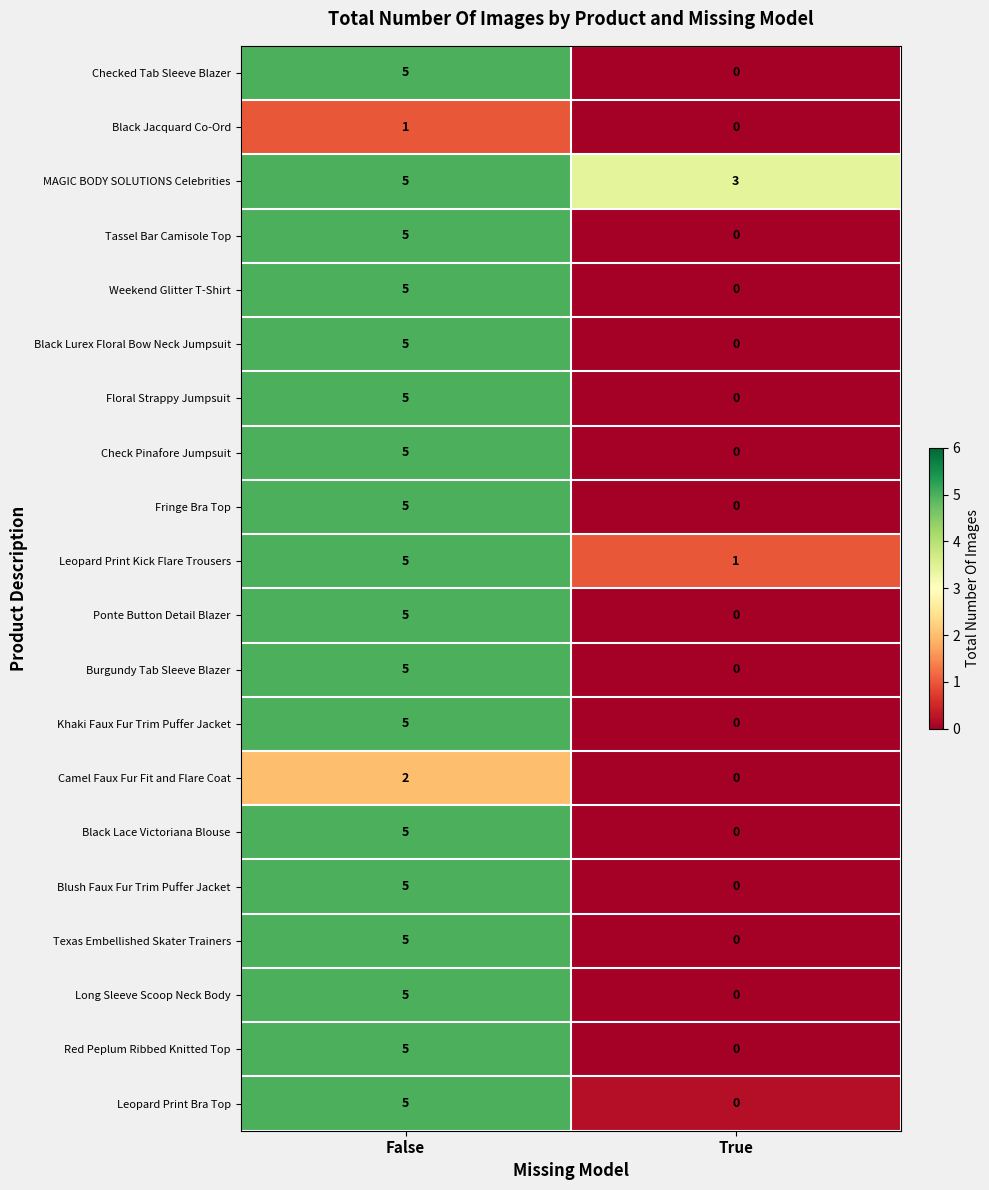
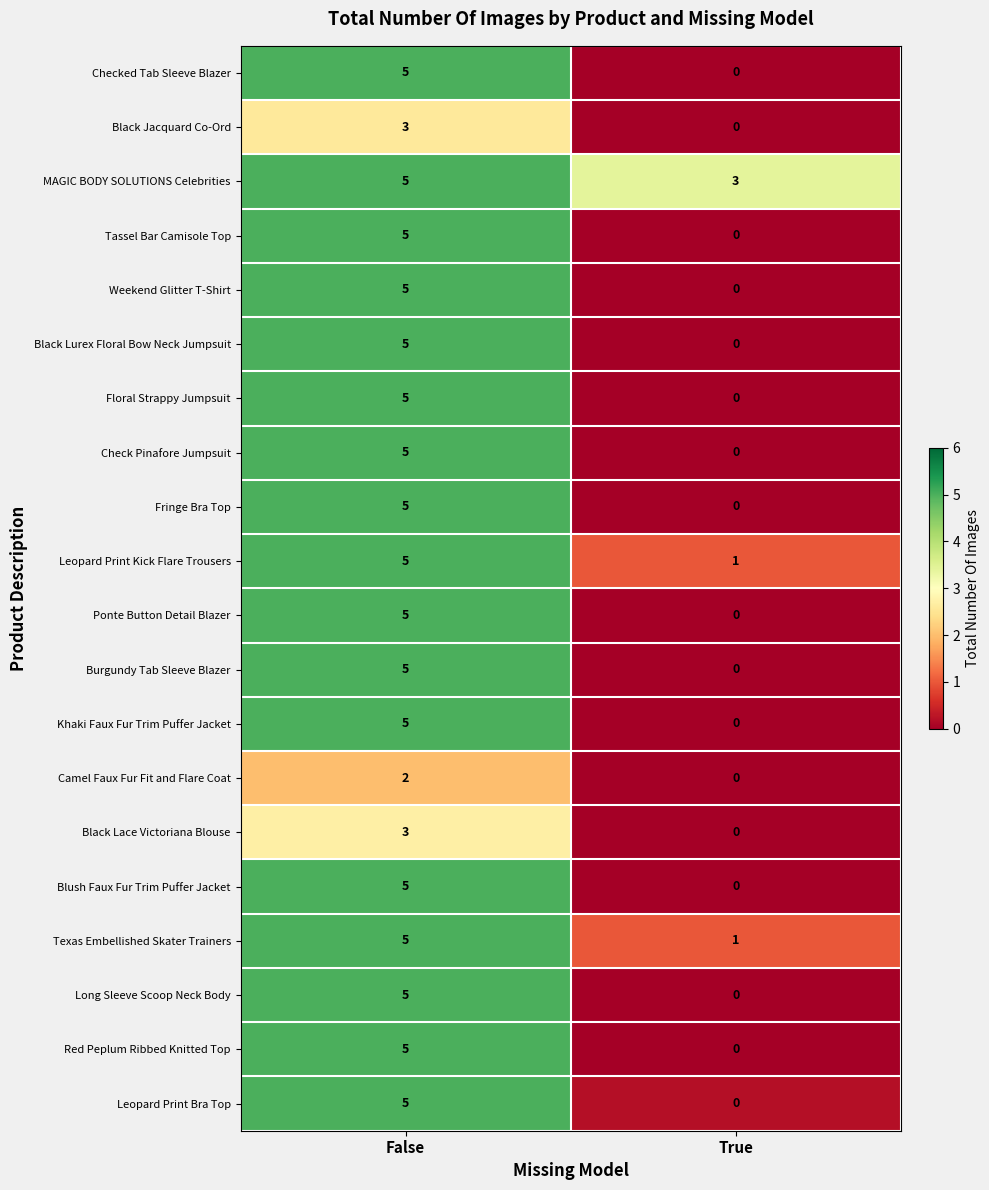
Black Jacquard Co-Ord, False: 1 -> 3
Black Lace Victoriana Blouse, False: 5 -> 3
Texas Embellished Skater Trainers, True: 0 -> 1
